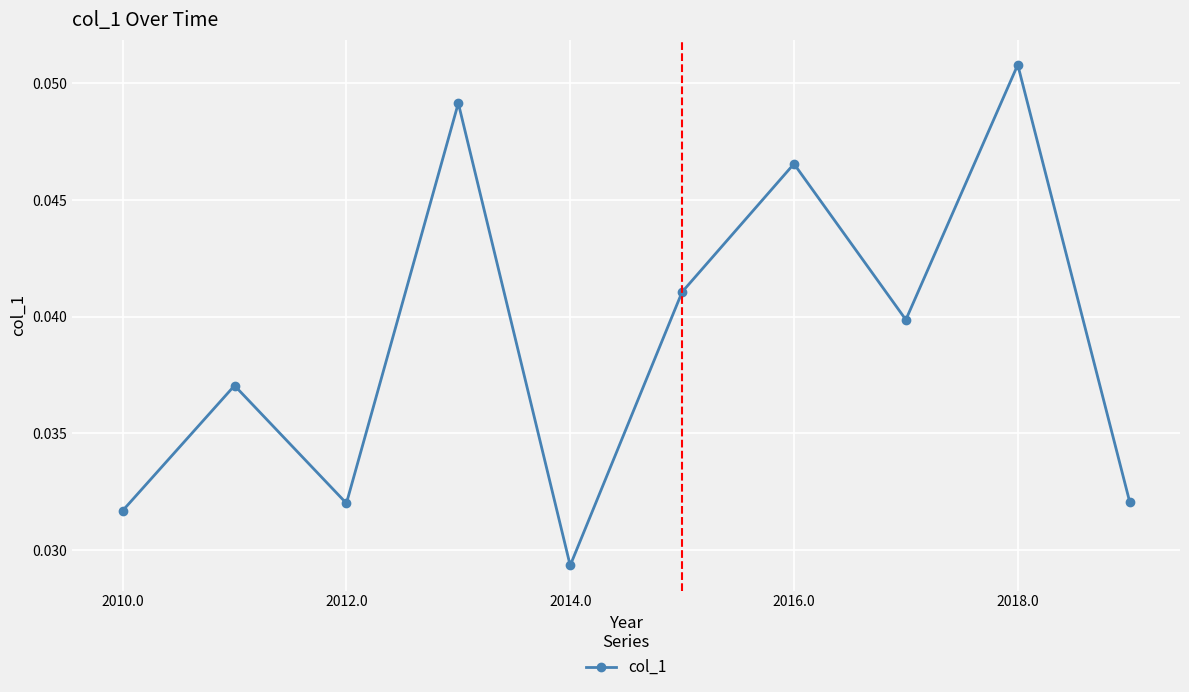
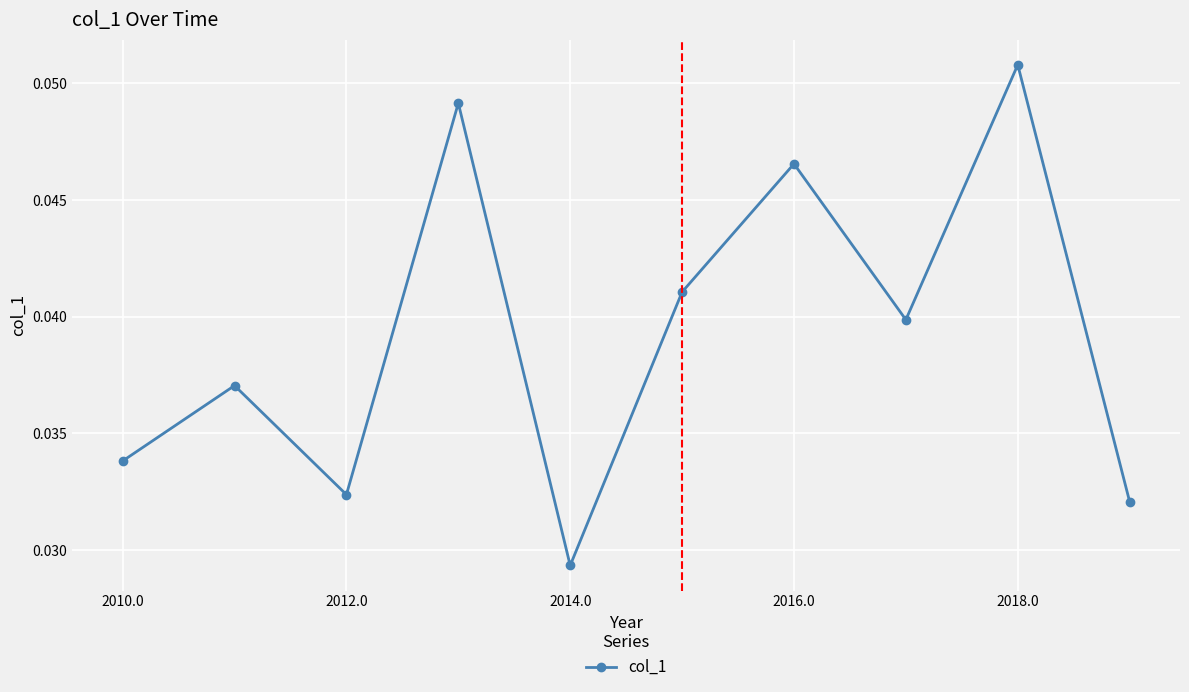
2010.0: 0.0317 -> 0.0338
2012.0: 0.0320 -> 0.0324
